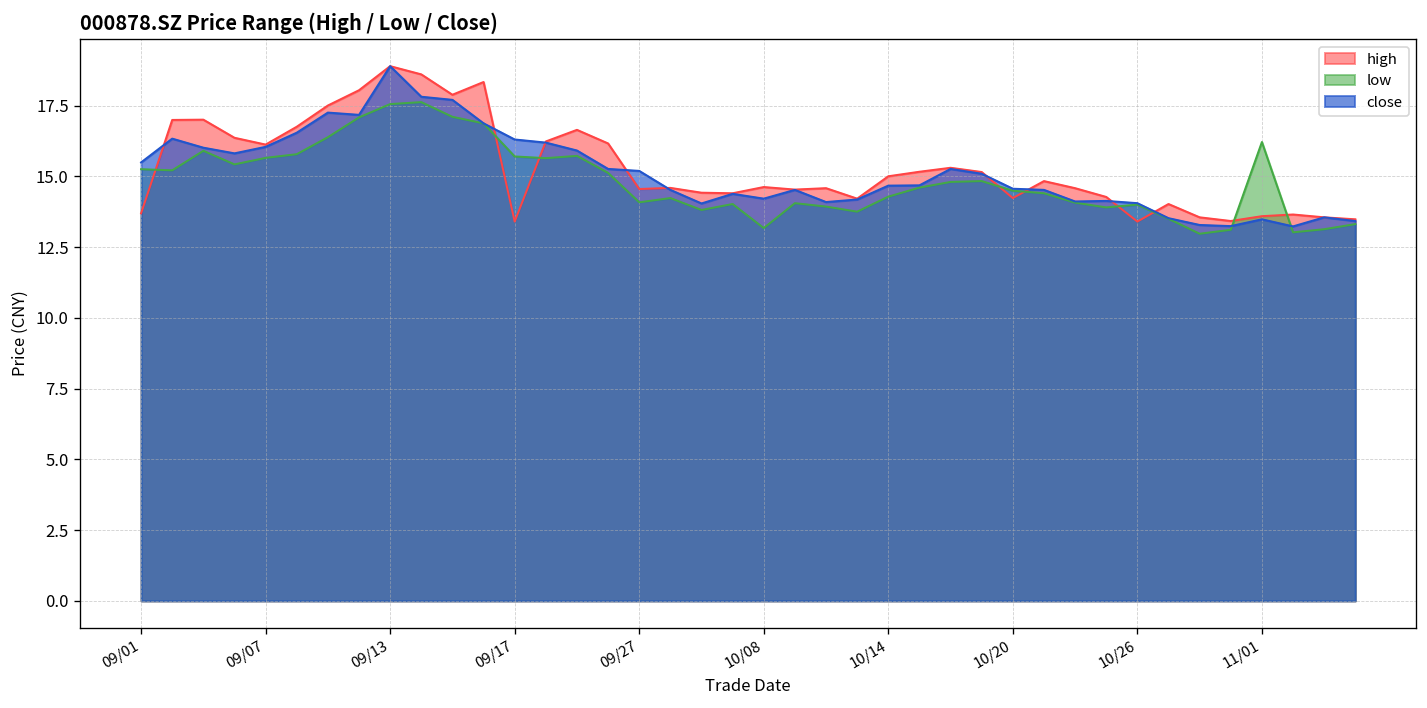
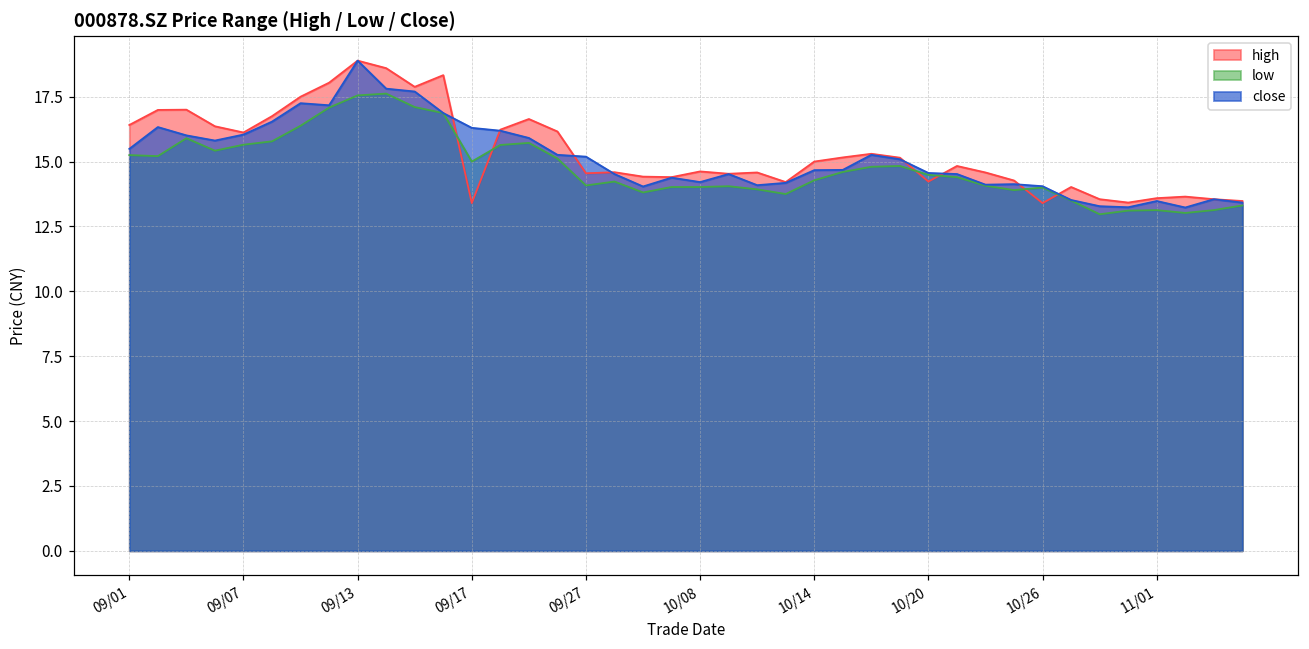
high, 09/01: 13.7 -> 16.4
low, 09/17: 15.7 -> 15.0
low, 10/08: 13.2 -> 14.0
low, 11/01: 16.2 -> 13.1
